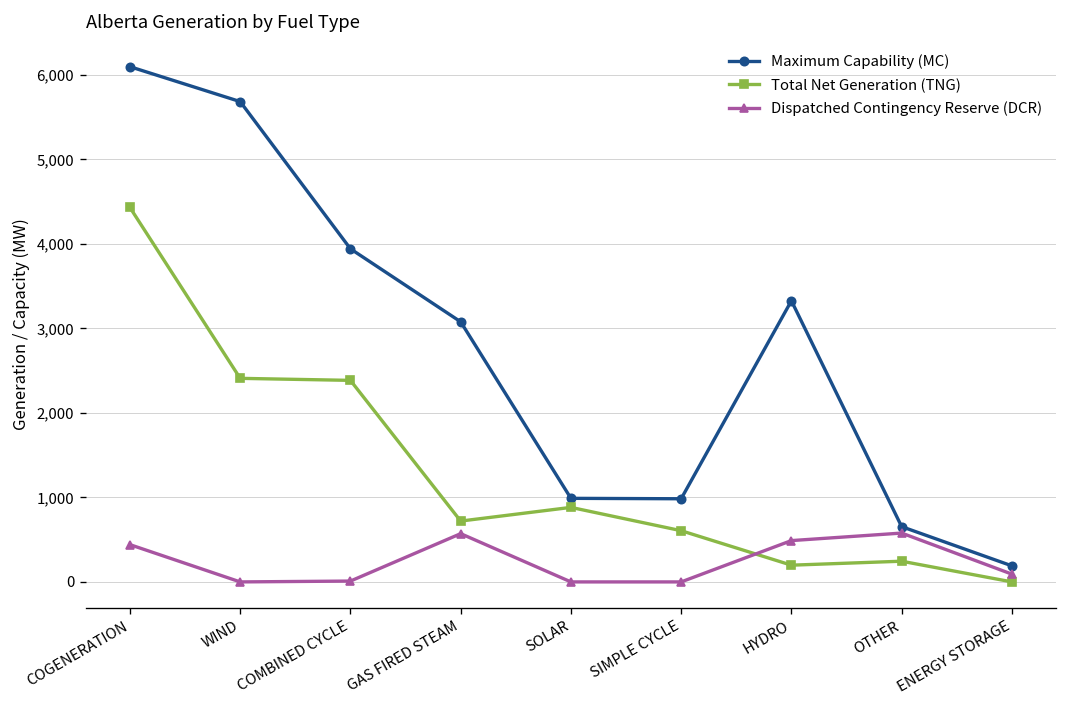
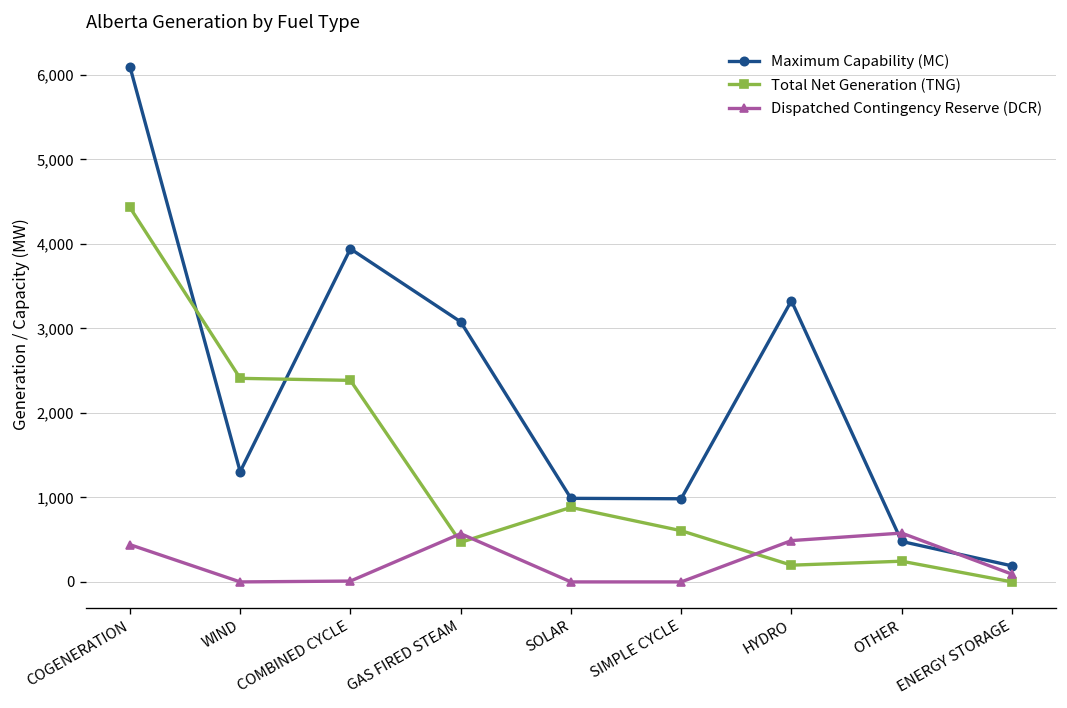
Maximum Capability (MC), WIND: 5,700 -> 1,300
Total Net Generation (TNG), GAS FIRED STEAM: 700 -> 500
Maximum Capability (MC), OTHER: 700 -> 500
